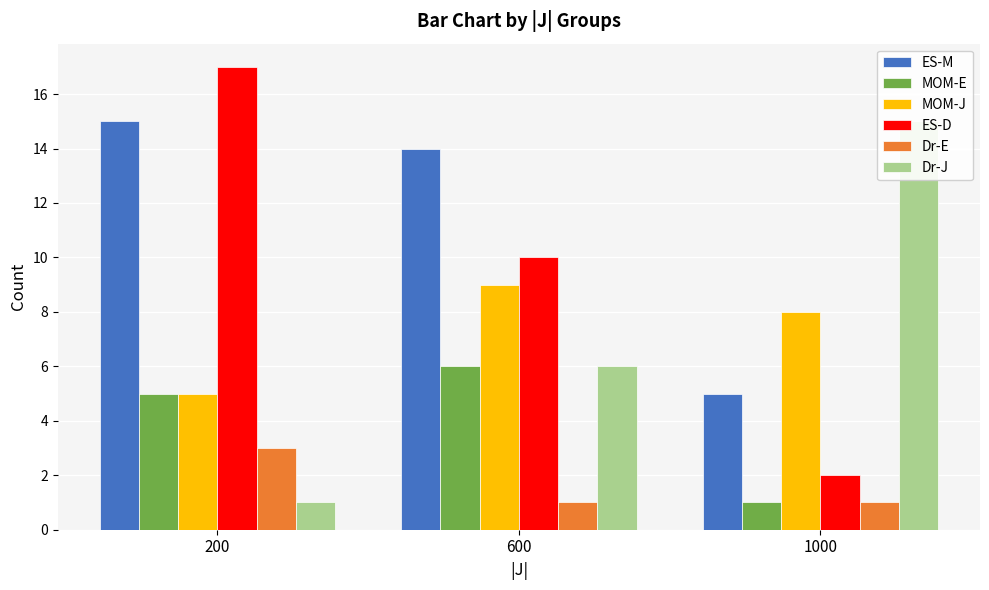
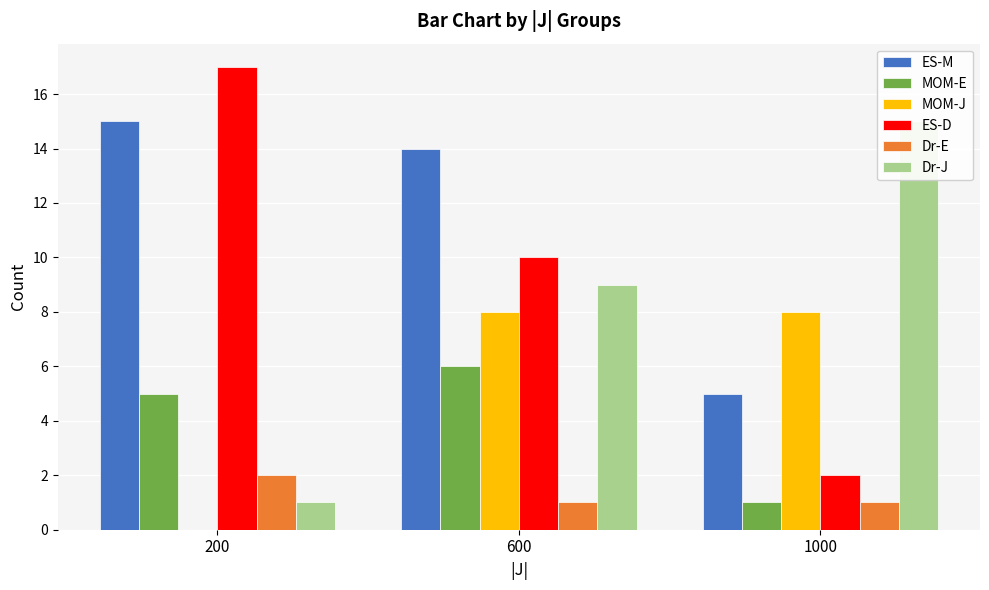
MOM-J, 200: 5 -> 0
Dr-E, 200: 3 -> 2
MOM-J, 600: 9 -> 8
Dr-J, 600: 6 -> 9
